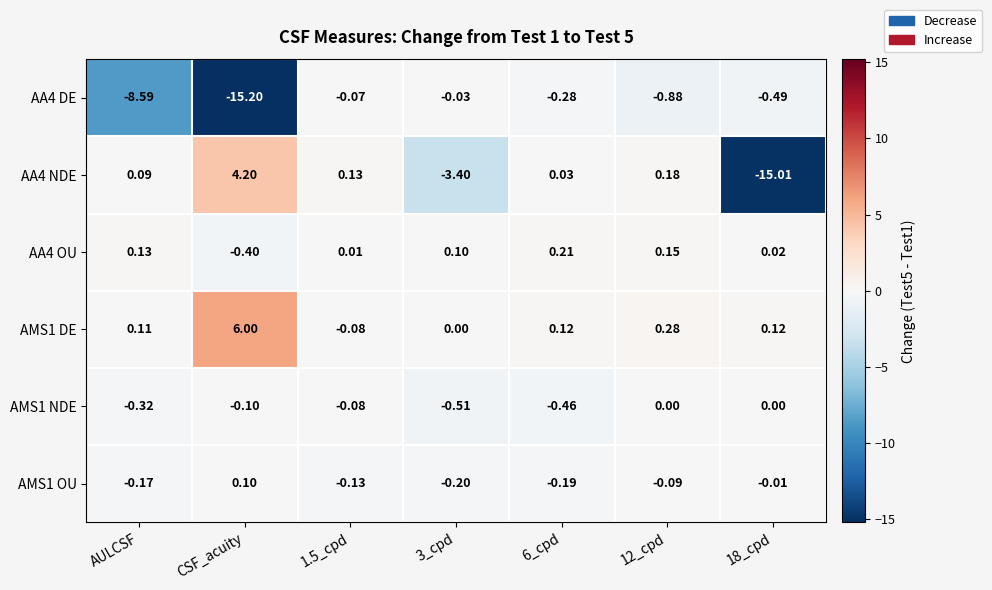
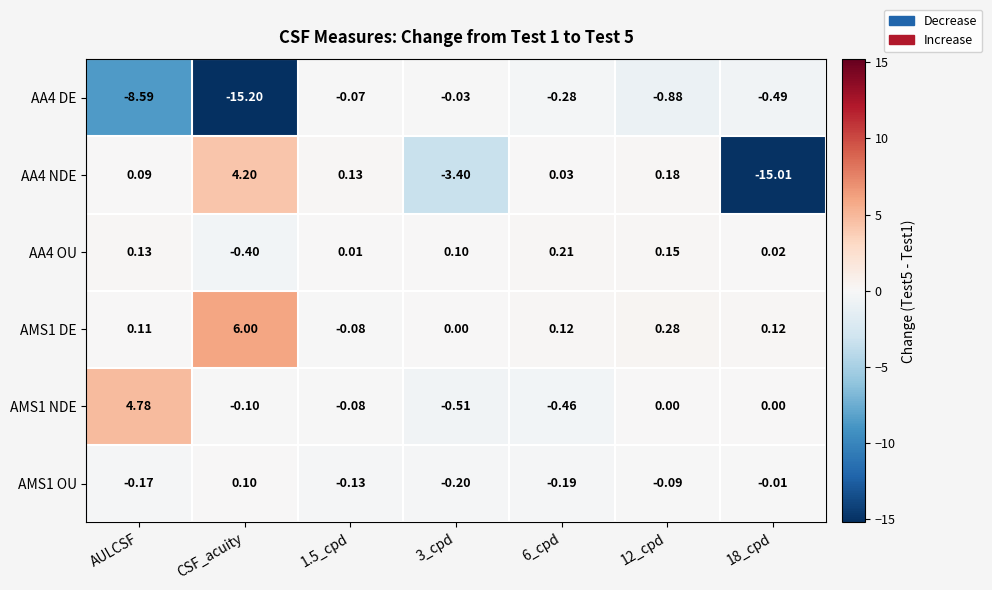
AMS1 NDE, AULCSF: -0.32 -> 4.78
